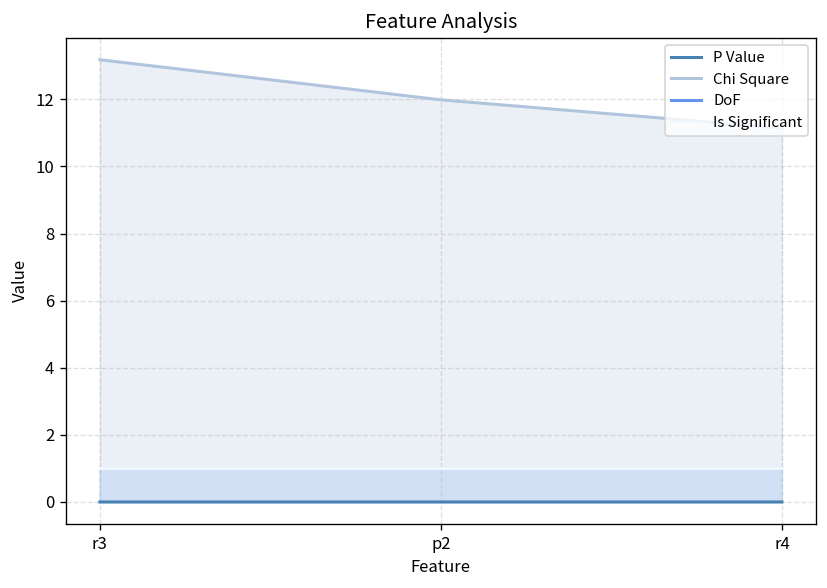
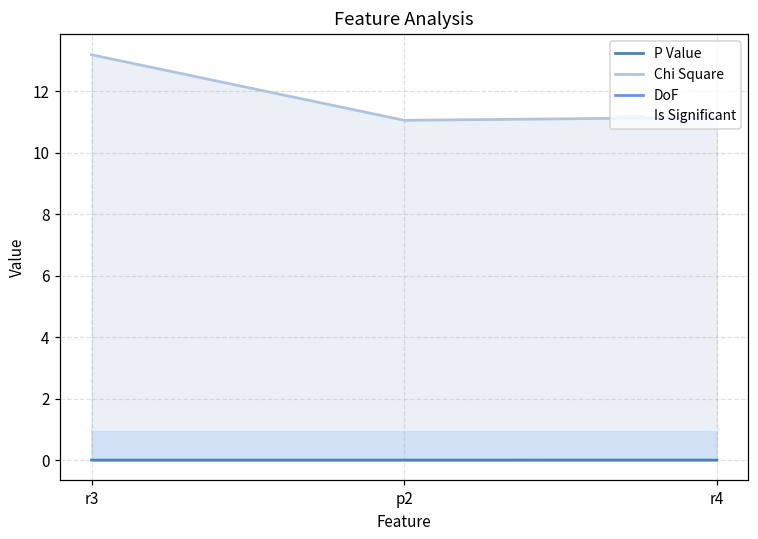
Chi Square, p2: 12.0 -> 11.1
